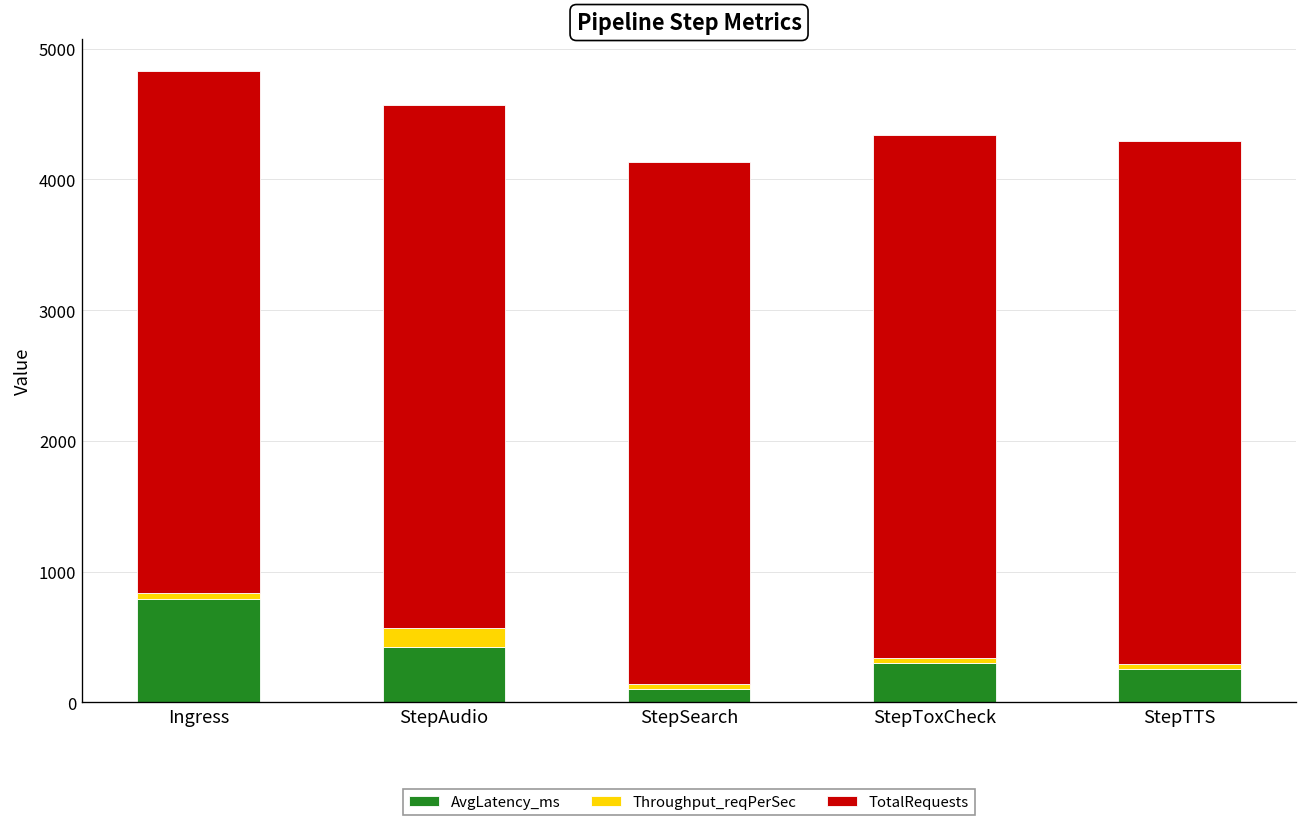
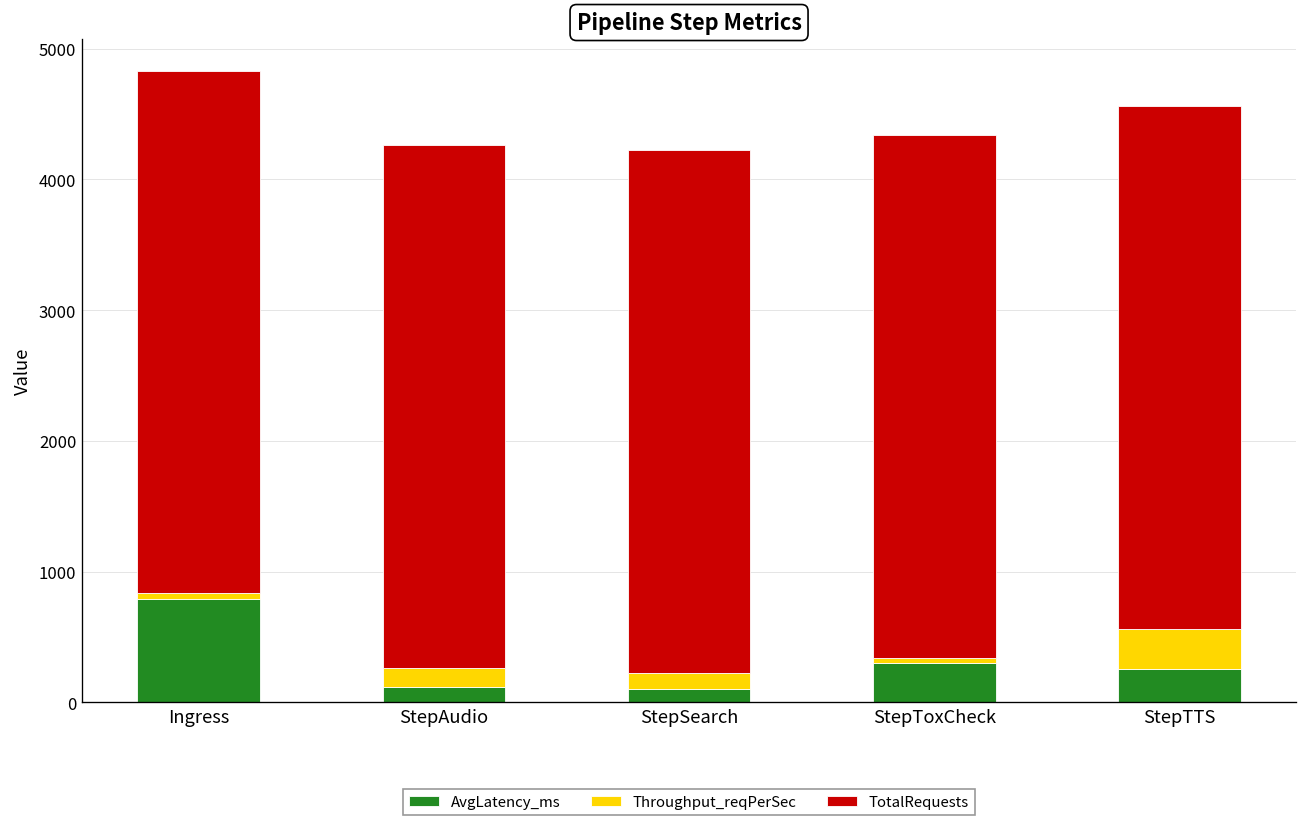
AvgLatency_ms, StepAudio: 420 -> 120
Throughput_reqPerSec, StepSearch: 40 -> 130
Throughput_reqPerSec, StepTTS: 40 -> 310
